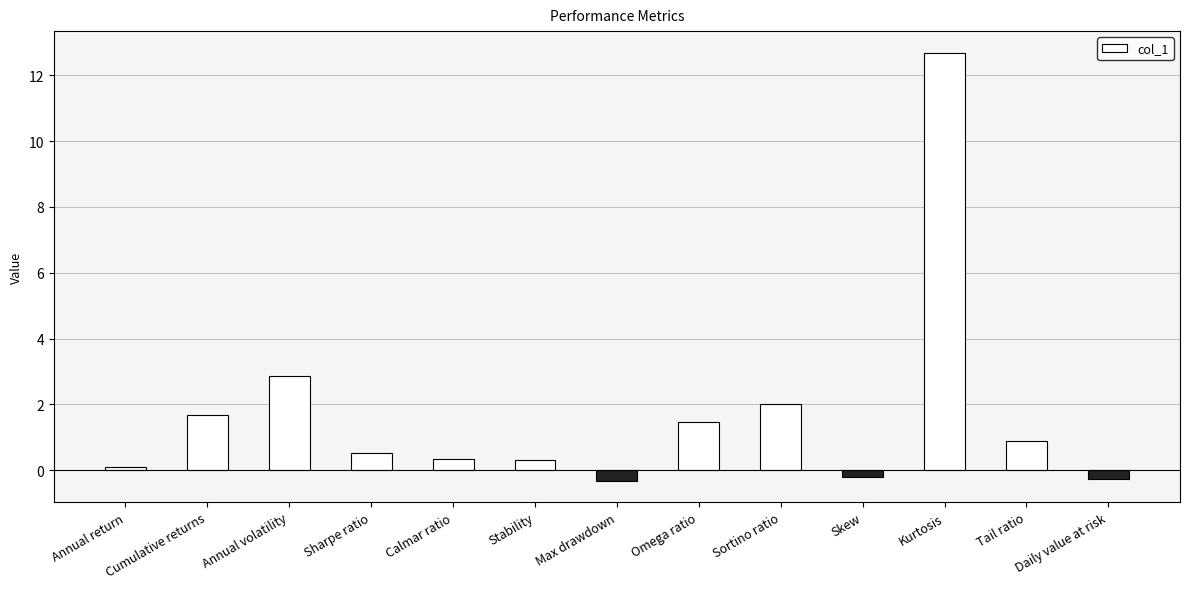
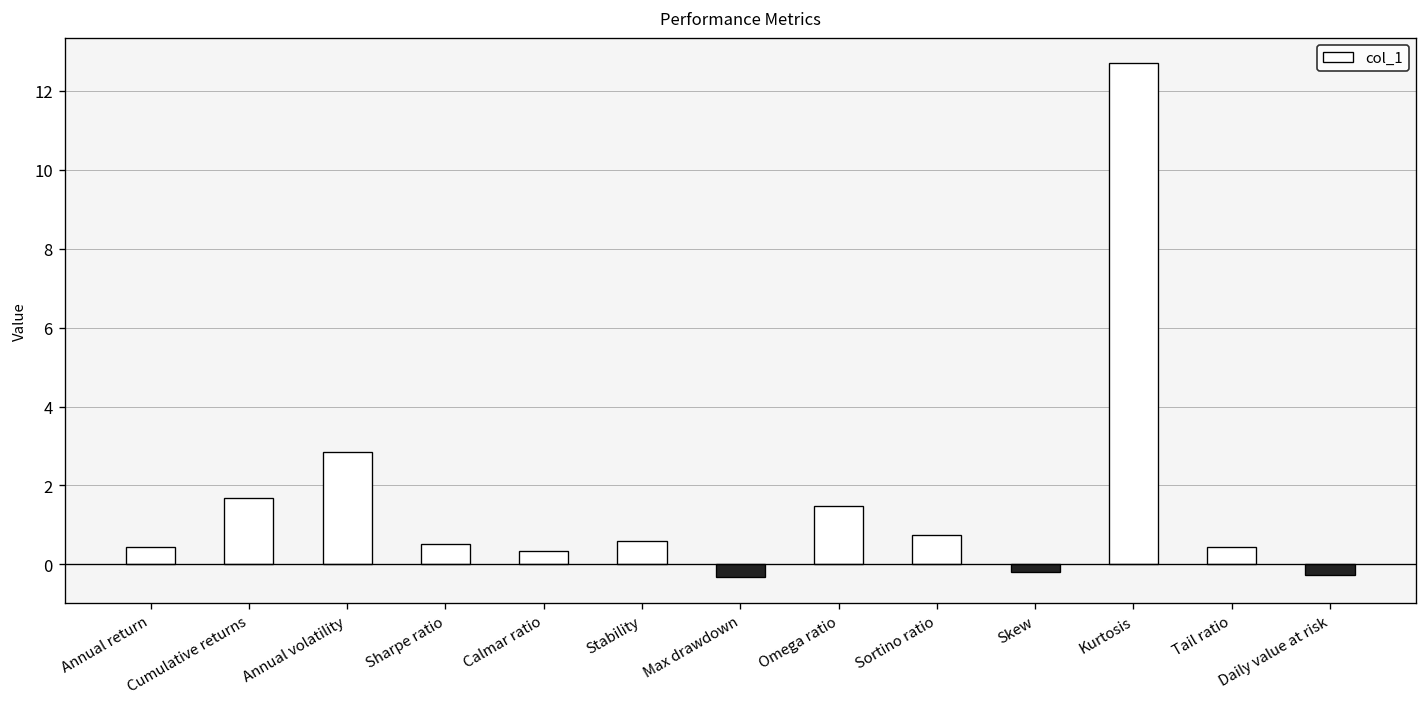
Annual return: 0.1 -> 0.4
Stability: 0.3 -> 0.6
Sortino ratio: 2.0 -> 0.7
Tail ratio: 0.9 -> 0.4
